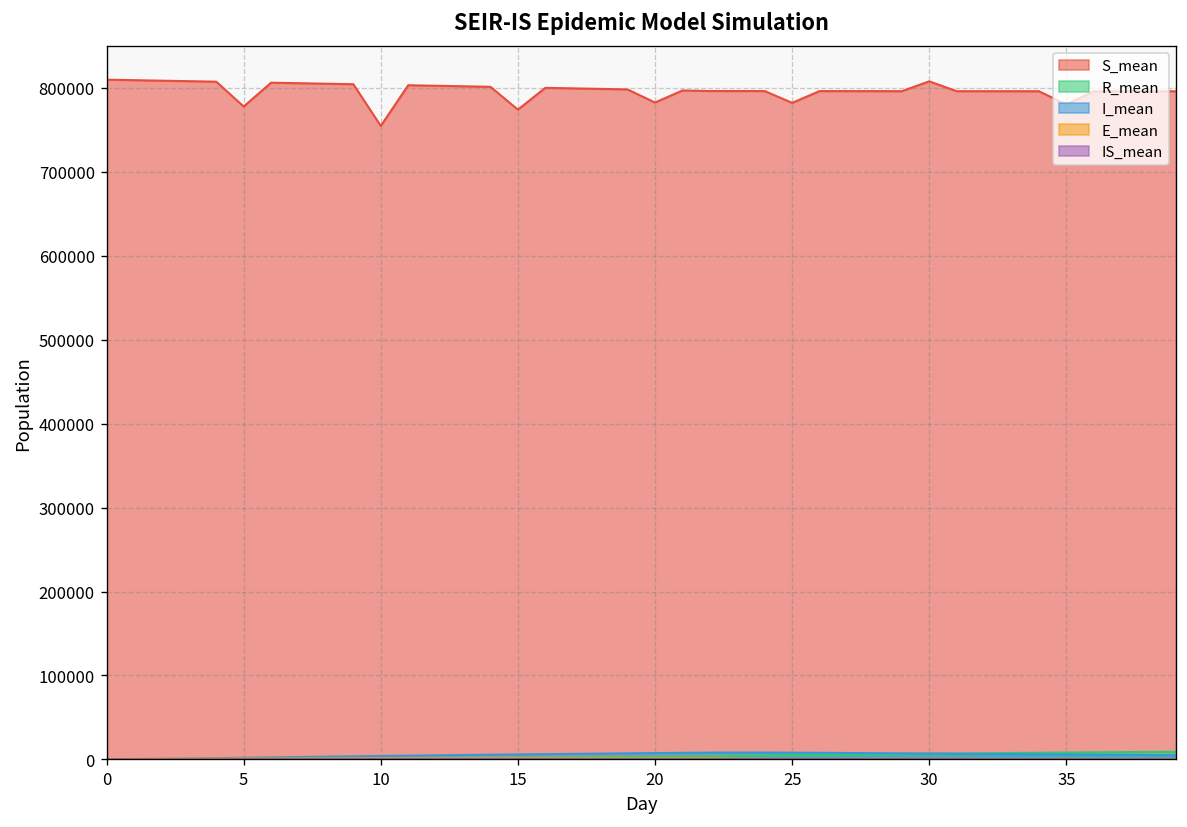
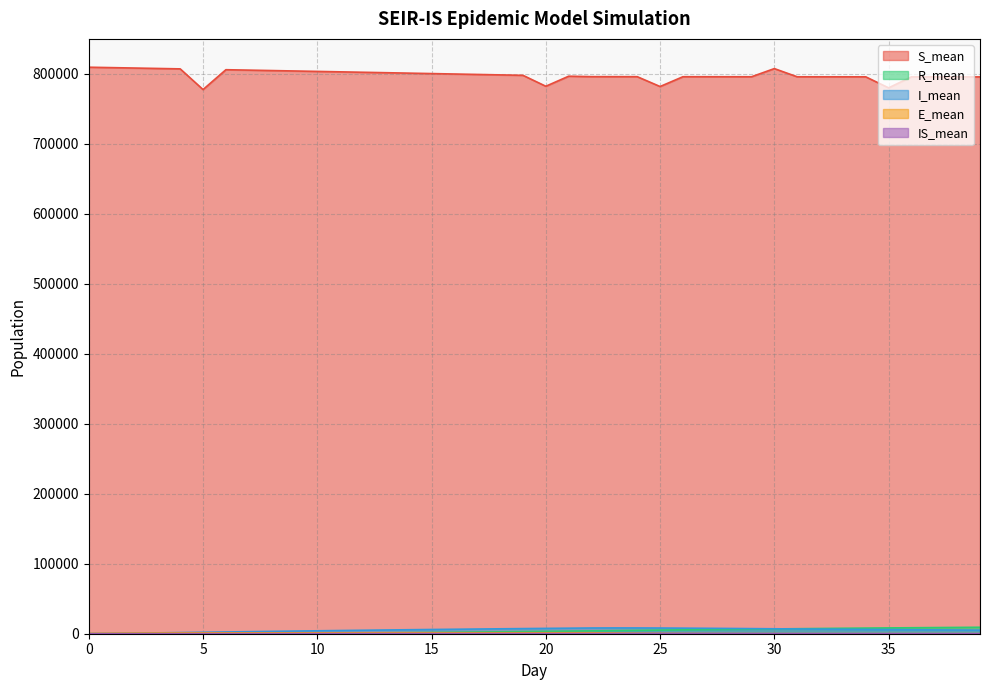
S_mean, 10: 750000 -> 800000
S_mean, 15: 770000 -> 800000
